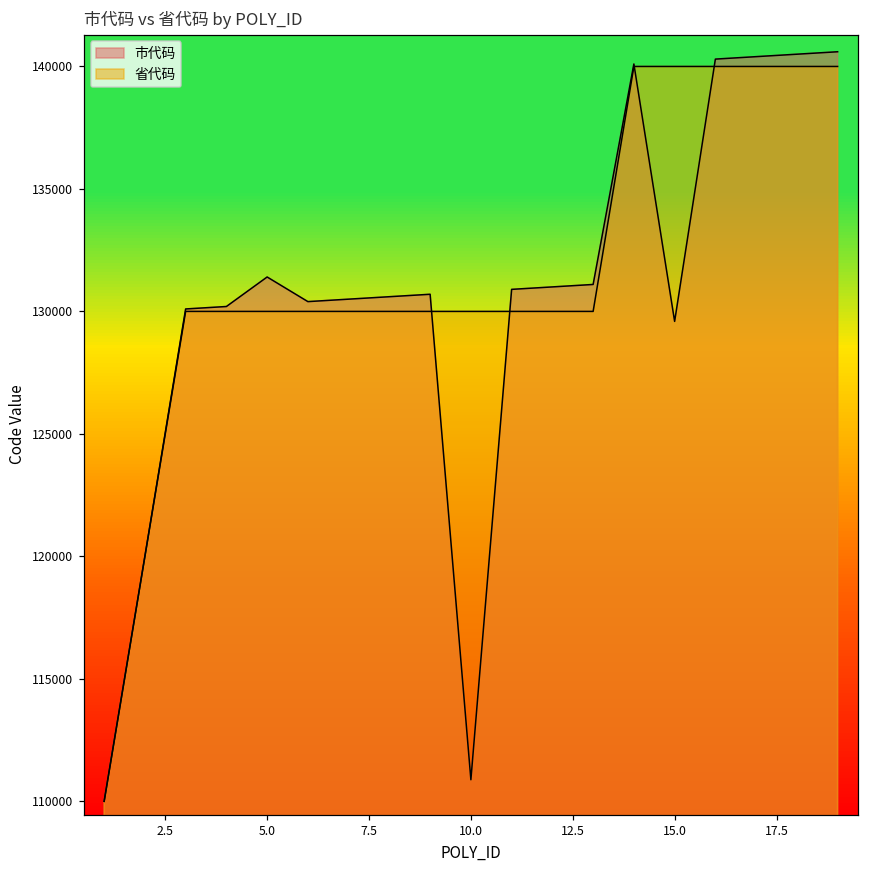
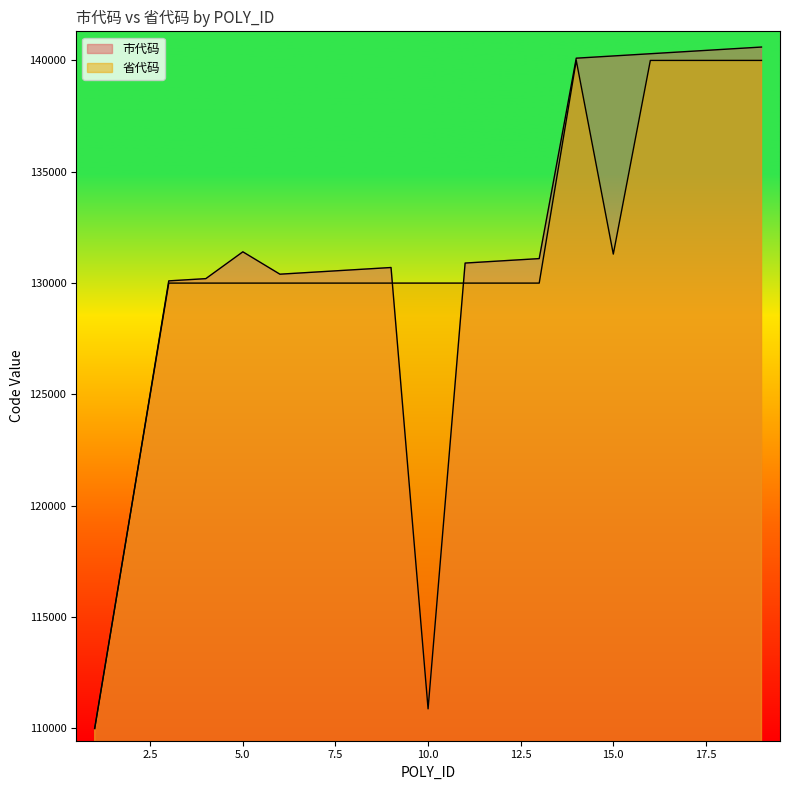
市代码, 15.0: 129600 -> 140200
省代码, 15.0: 140000 -> 131300
